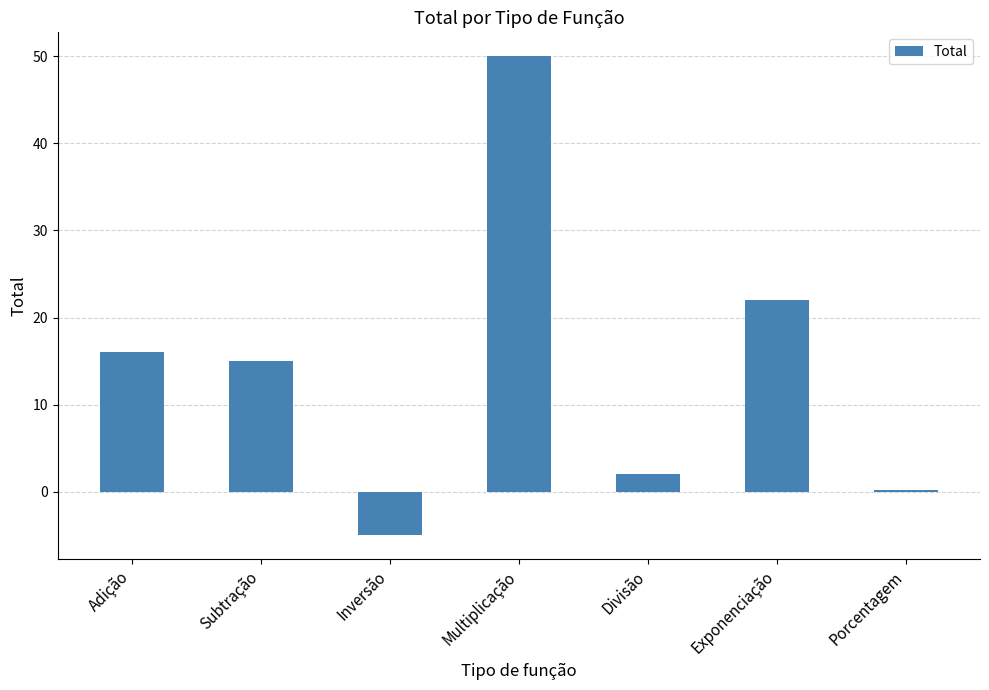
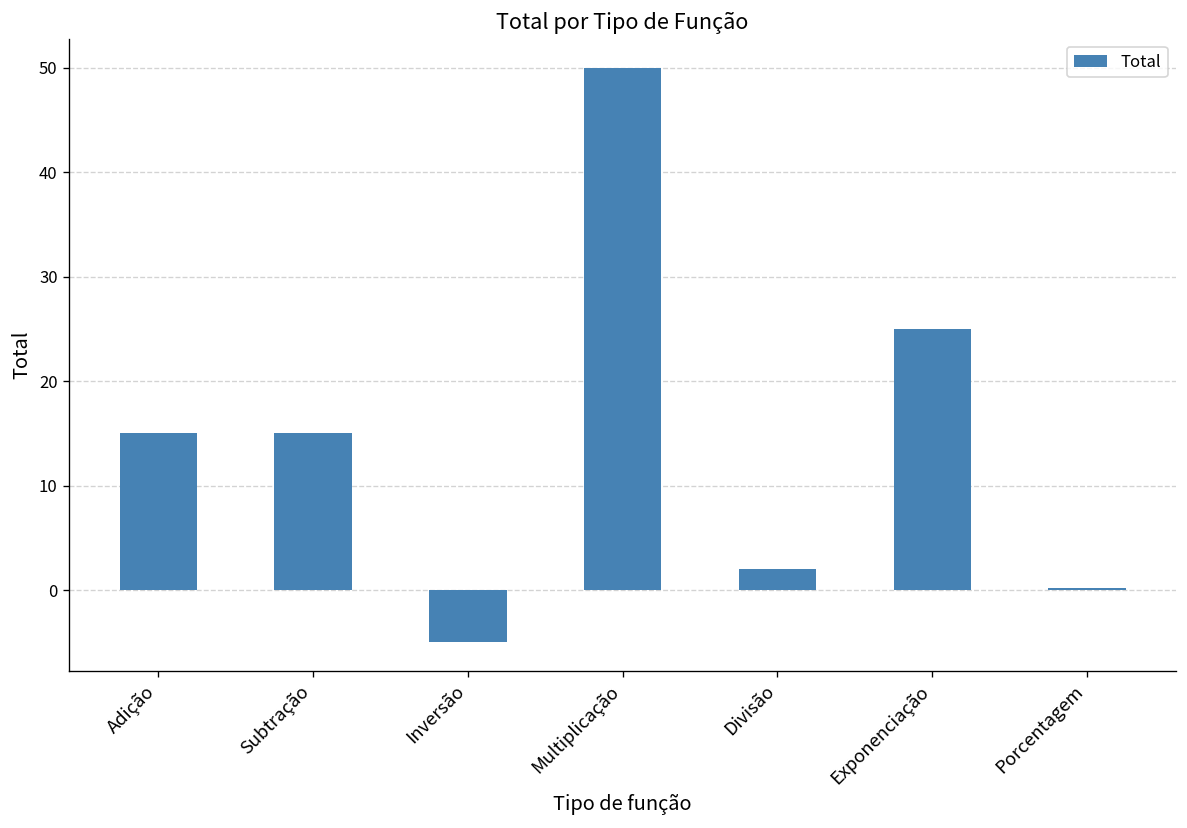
Adição: 16 -> 15
Exponenciação: 22 -> 25
